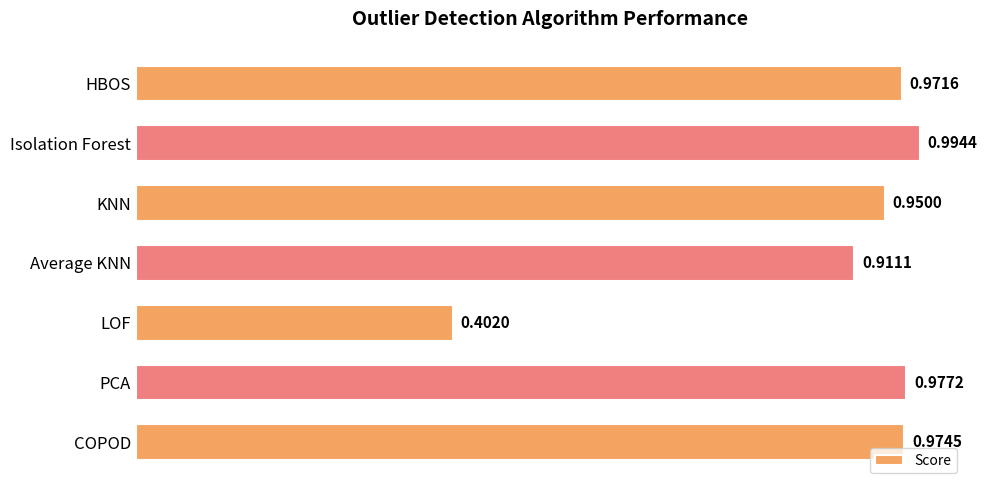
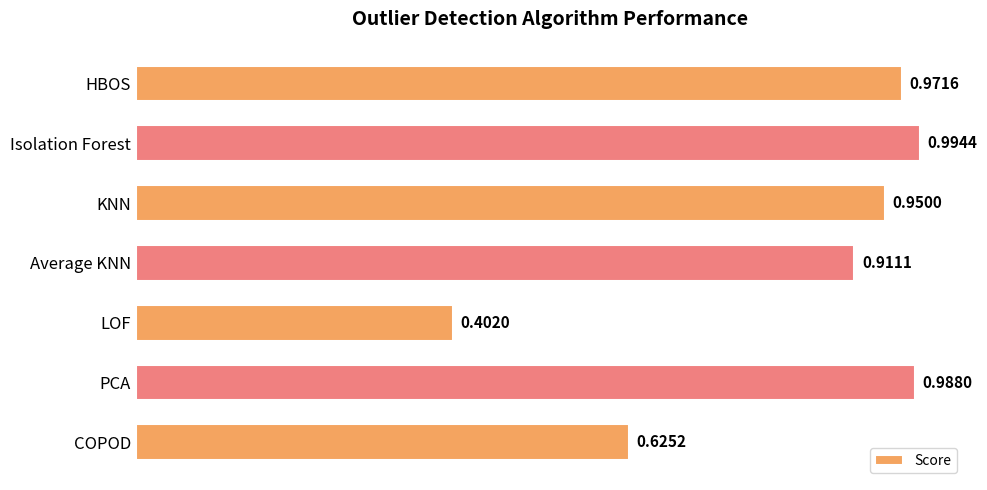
PCA: 0.9772 -> 0.9880
COPOD: 0.9745 -> 0.6252
